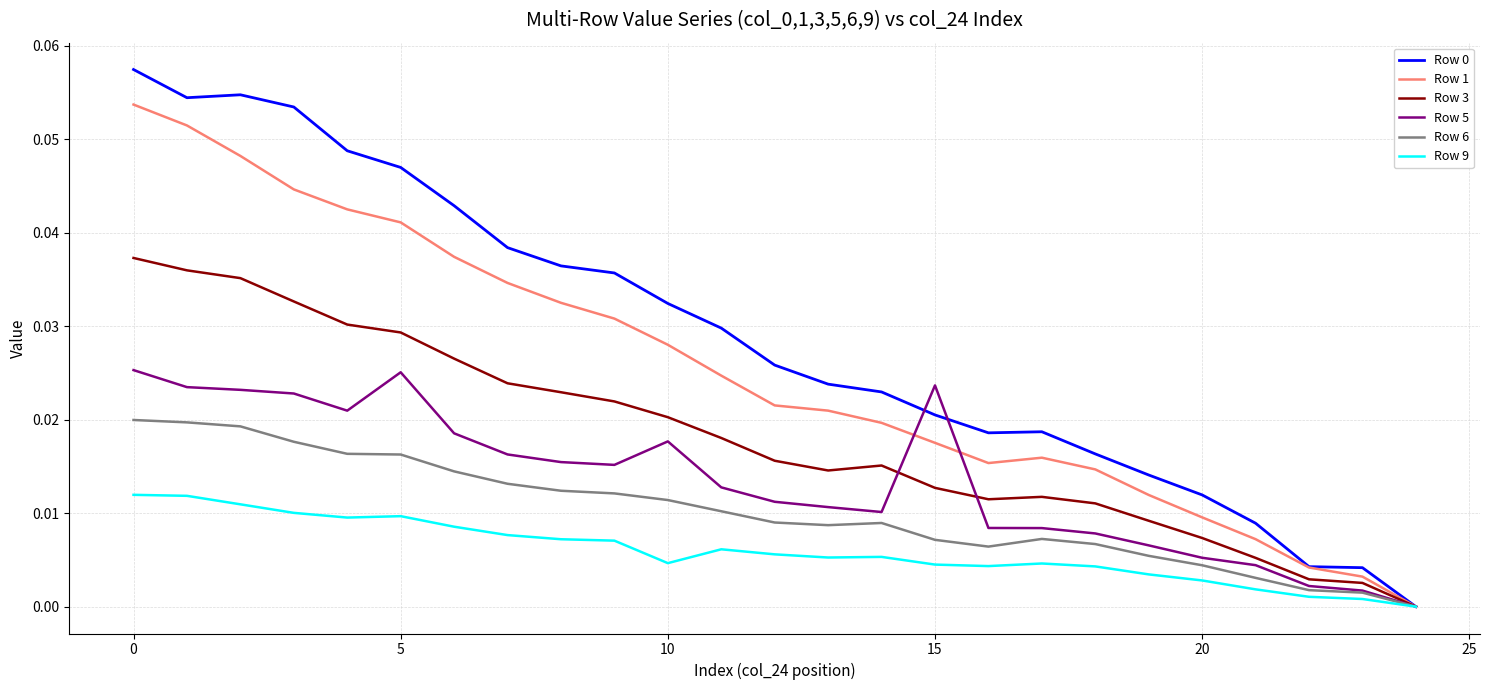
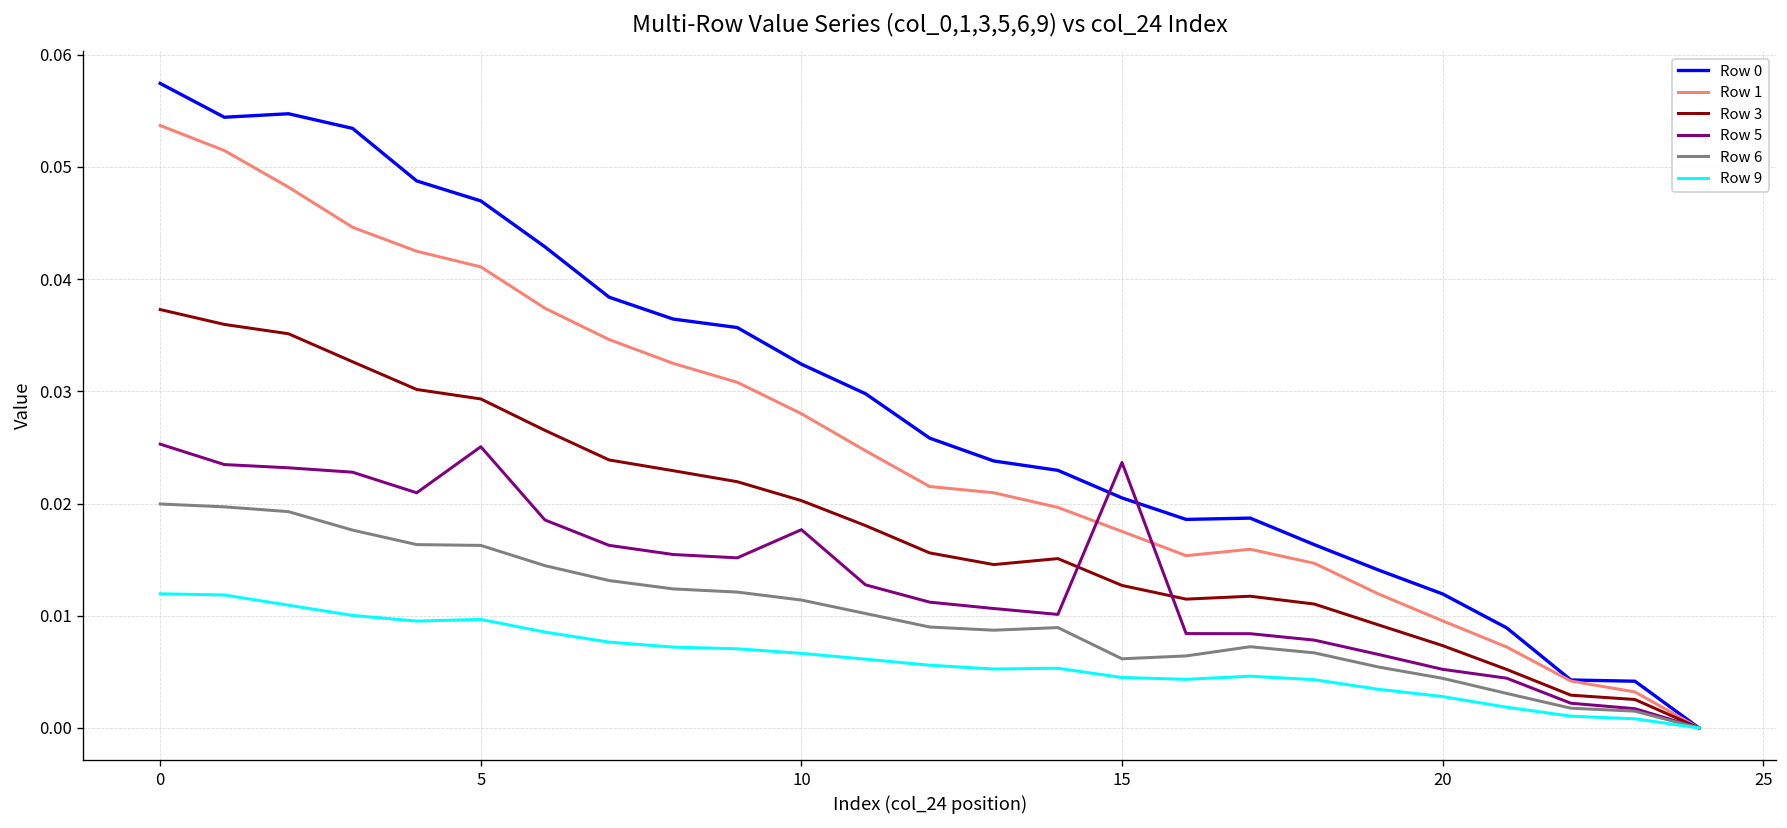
Row 9, 10: 0.005 -> 0.007
Row 6, 15: 0.007 -> 0.006
